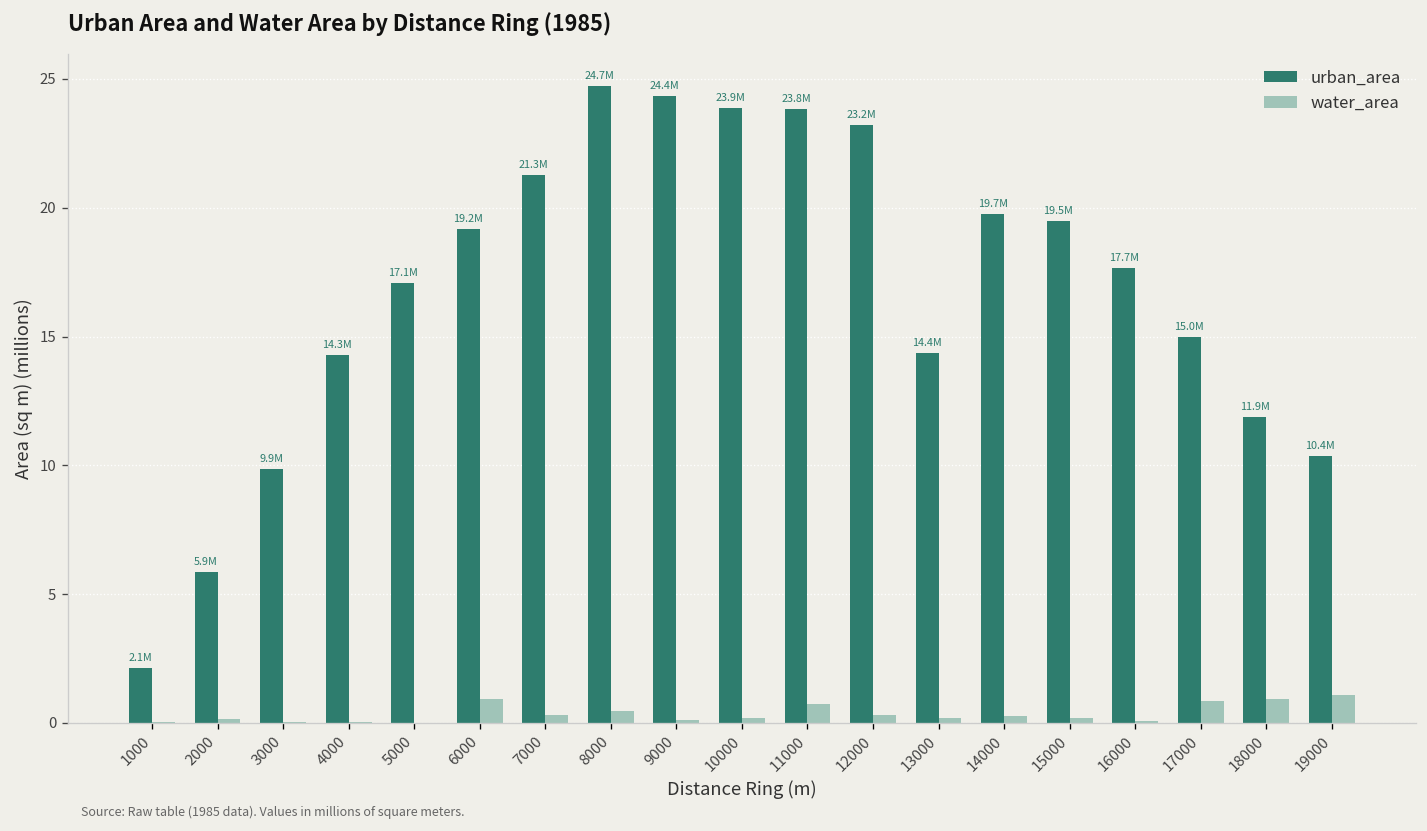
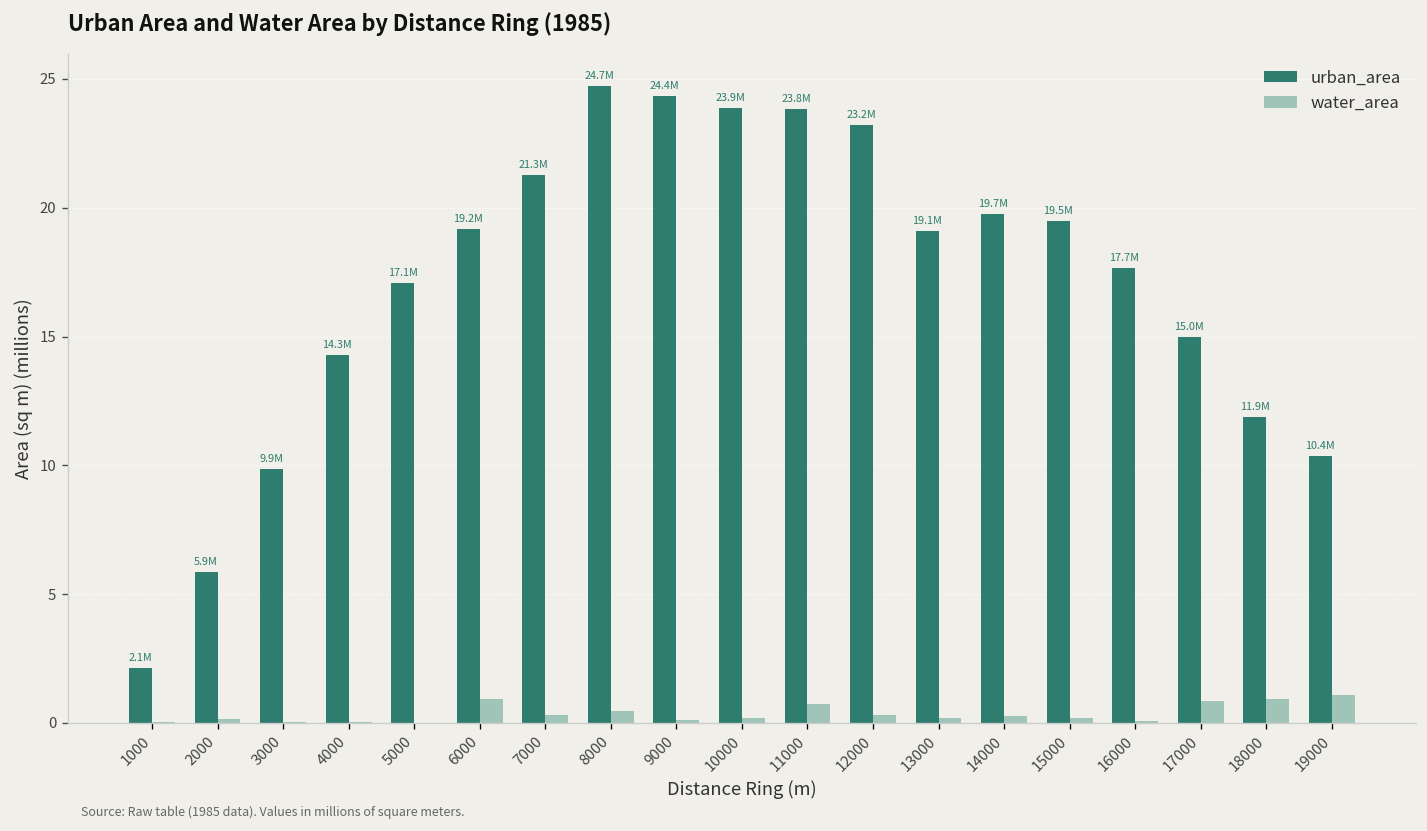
urban_area, 13000: 14.4M -> 19.1M
